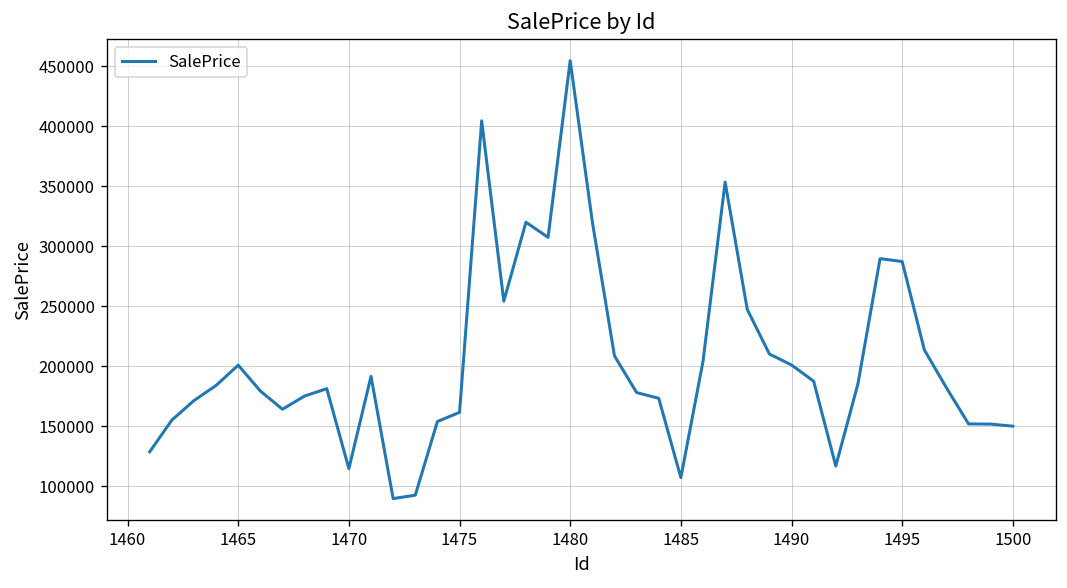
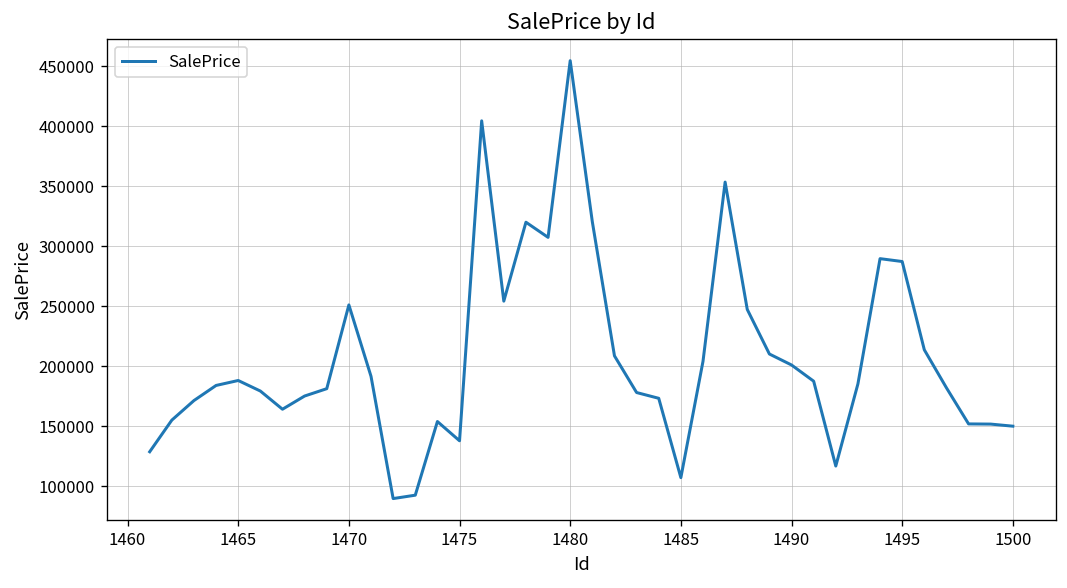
1465: 200000 -> 190000
1470: 110000 -> 250000
1475: 160000 -> 140000
